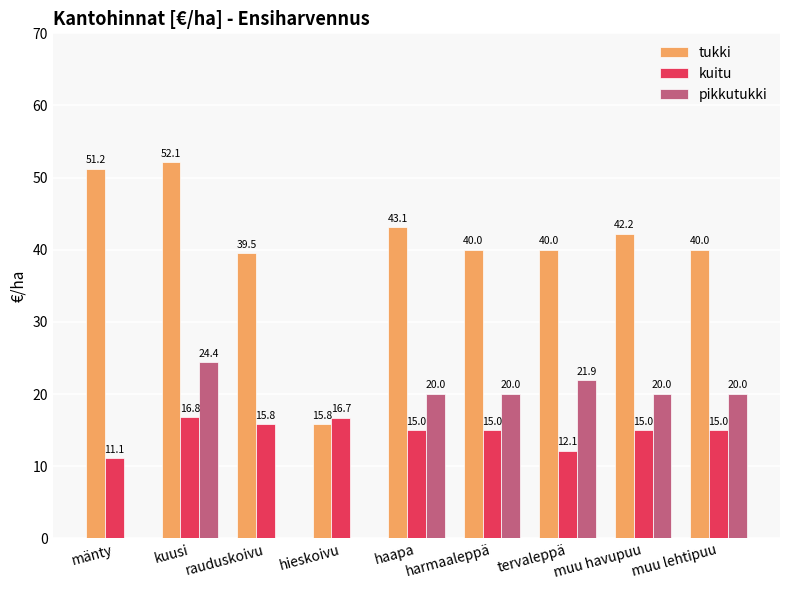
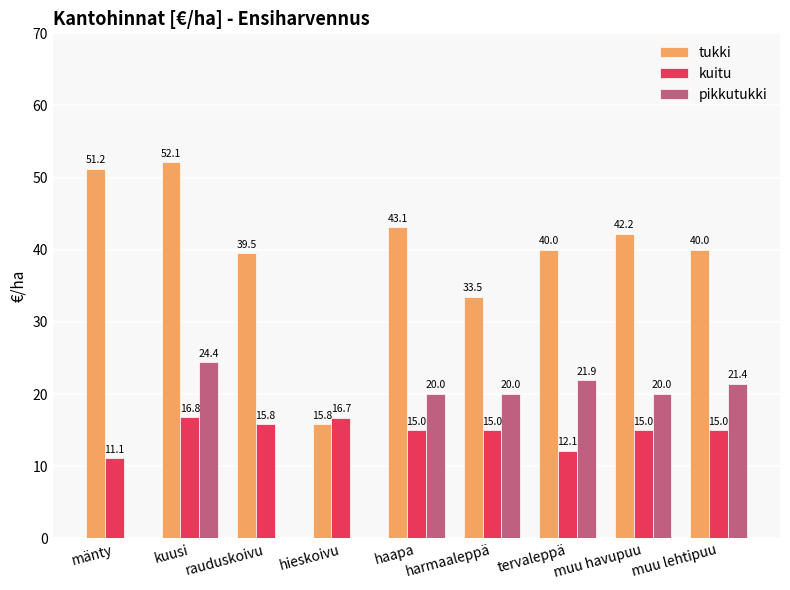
tukki, harmaaleppä: 40.0 -> 33.5
pikkutukki, muu lehtipuu: 20.0 -> 21.4
